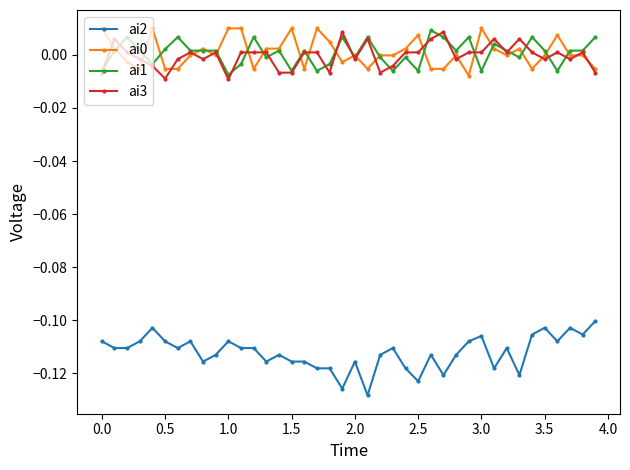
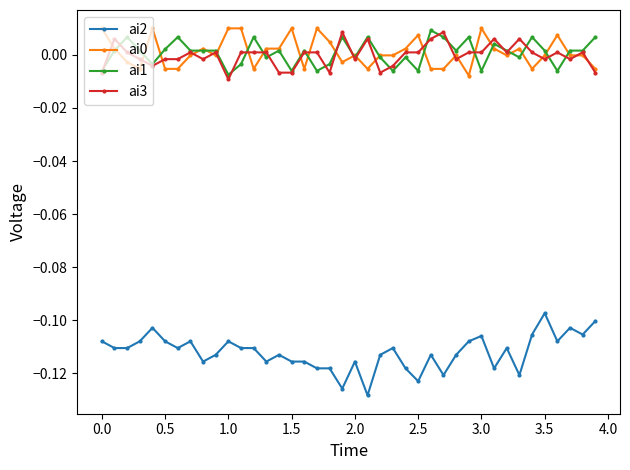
ai3, 0.5: -0.009 -> -0.002
ai2, 3.5: -0.103 -> -0.097
